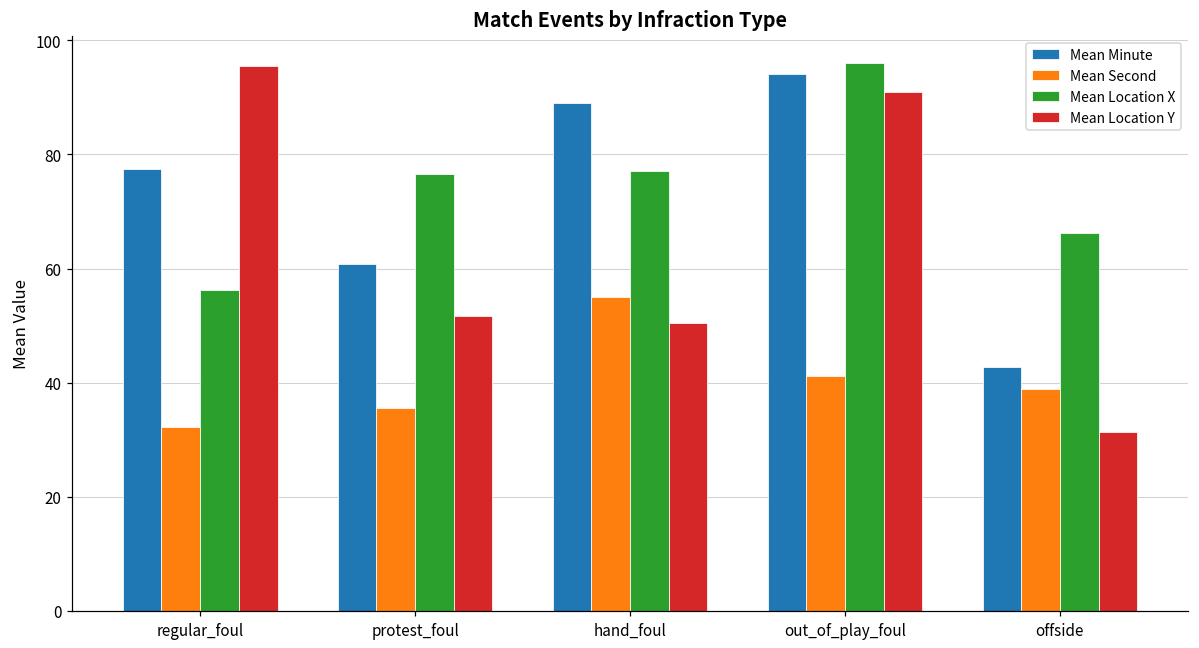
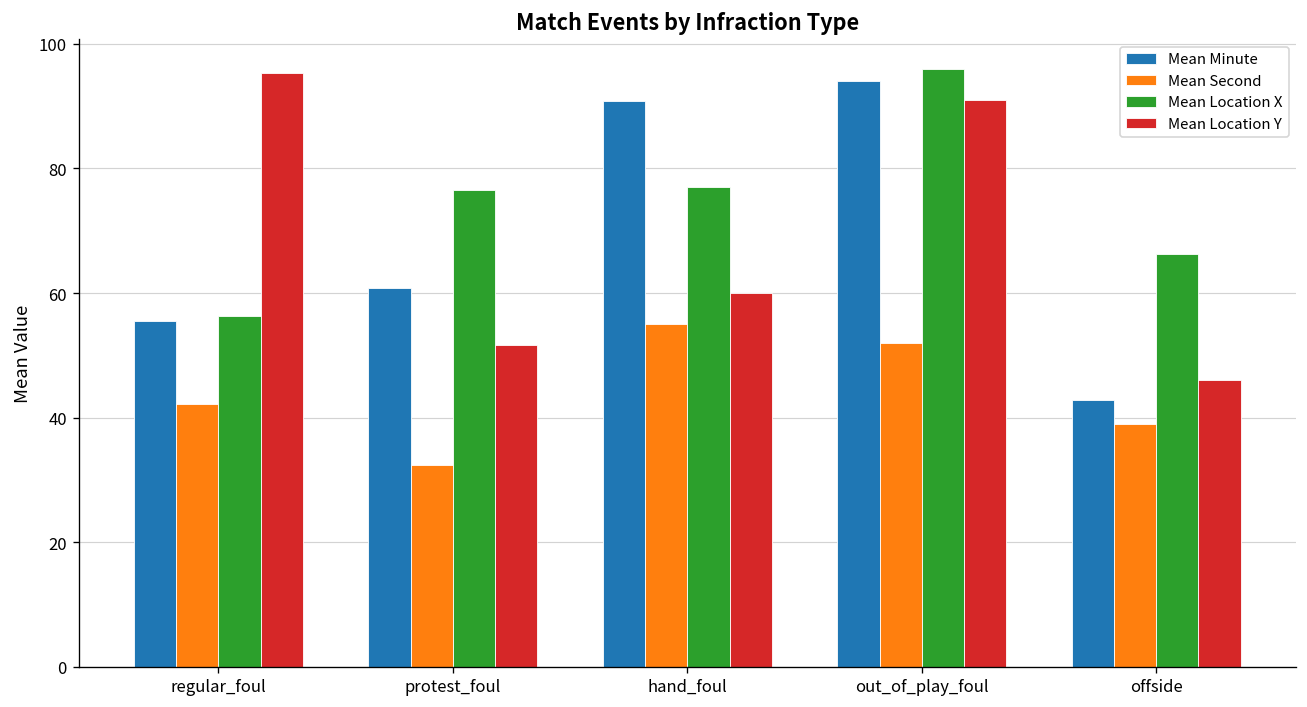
Mean Minute, regular_foul: 78 -> 56
Mean Second, regular_foul: 32 -> 42
Mean Second, protest_foul: 36 -> 32
Mean Minute, hand_foul: 89 -> 91
Mean Location Y, hand_foul: 50 -> 60
Mean Second, out_of_play_foul: 41 -> 52
Mean Location Y, offside: 31 -> 46
